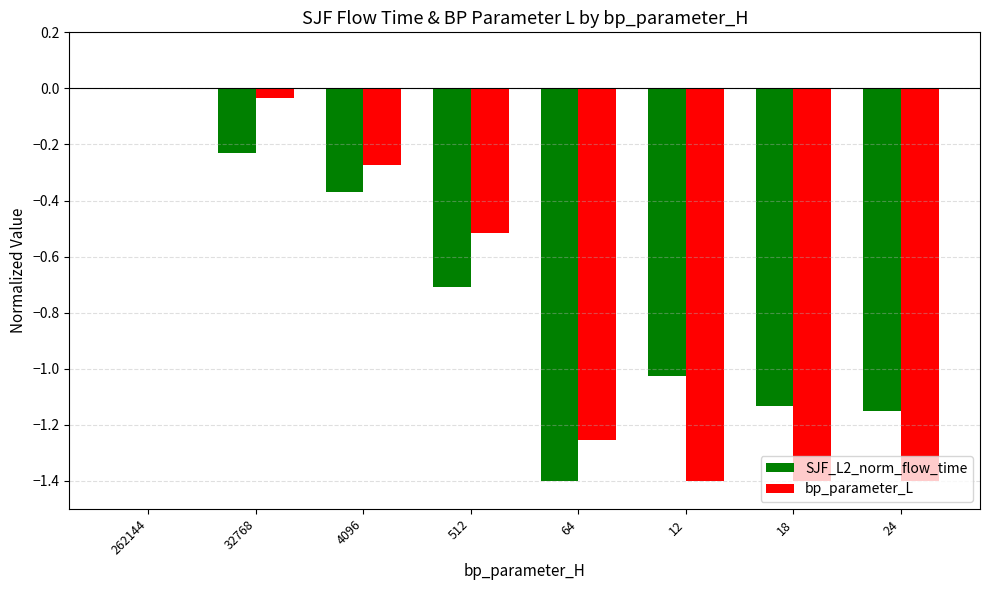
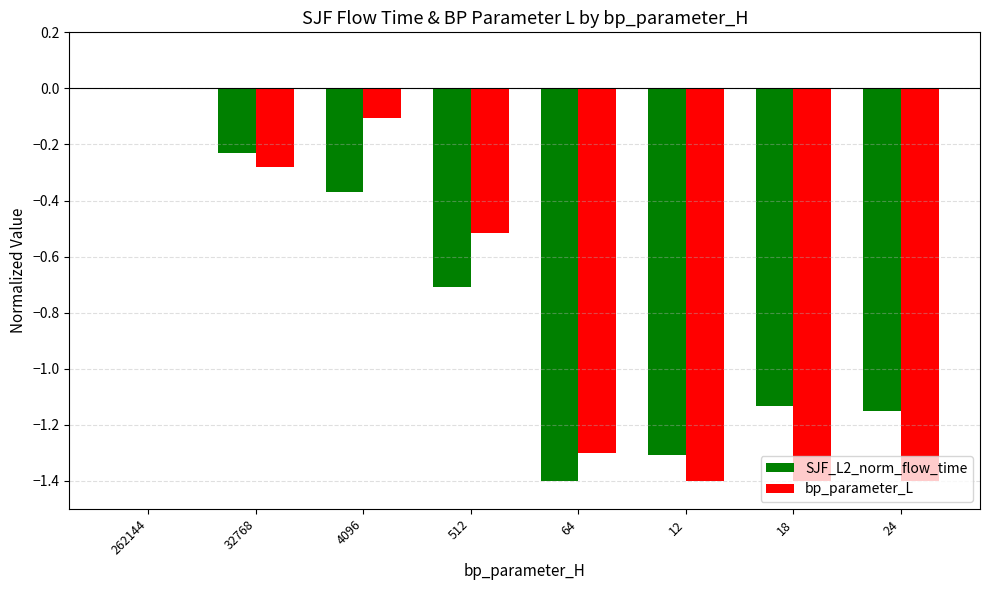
bp_parameter_L, 32768: -0.04 -> -0.28
bp_parameter_L, 4096: -0.27 -> -0.11
bp_parameter_L, 64: -1.26 -> -1.30
SJF_L2_norm_flow_time, 12: -1.02 -> -1.31
